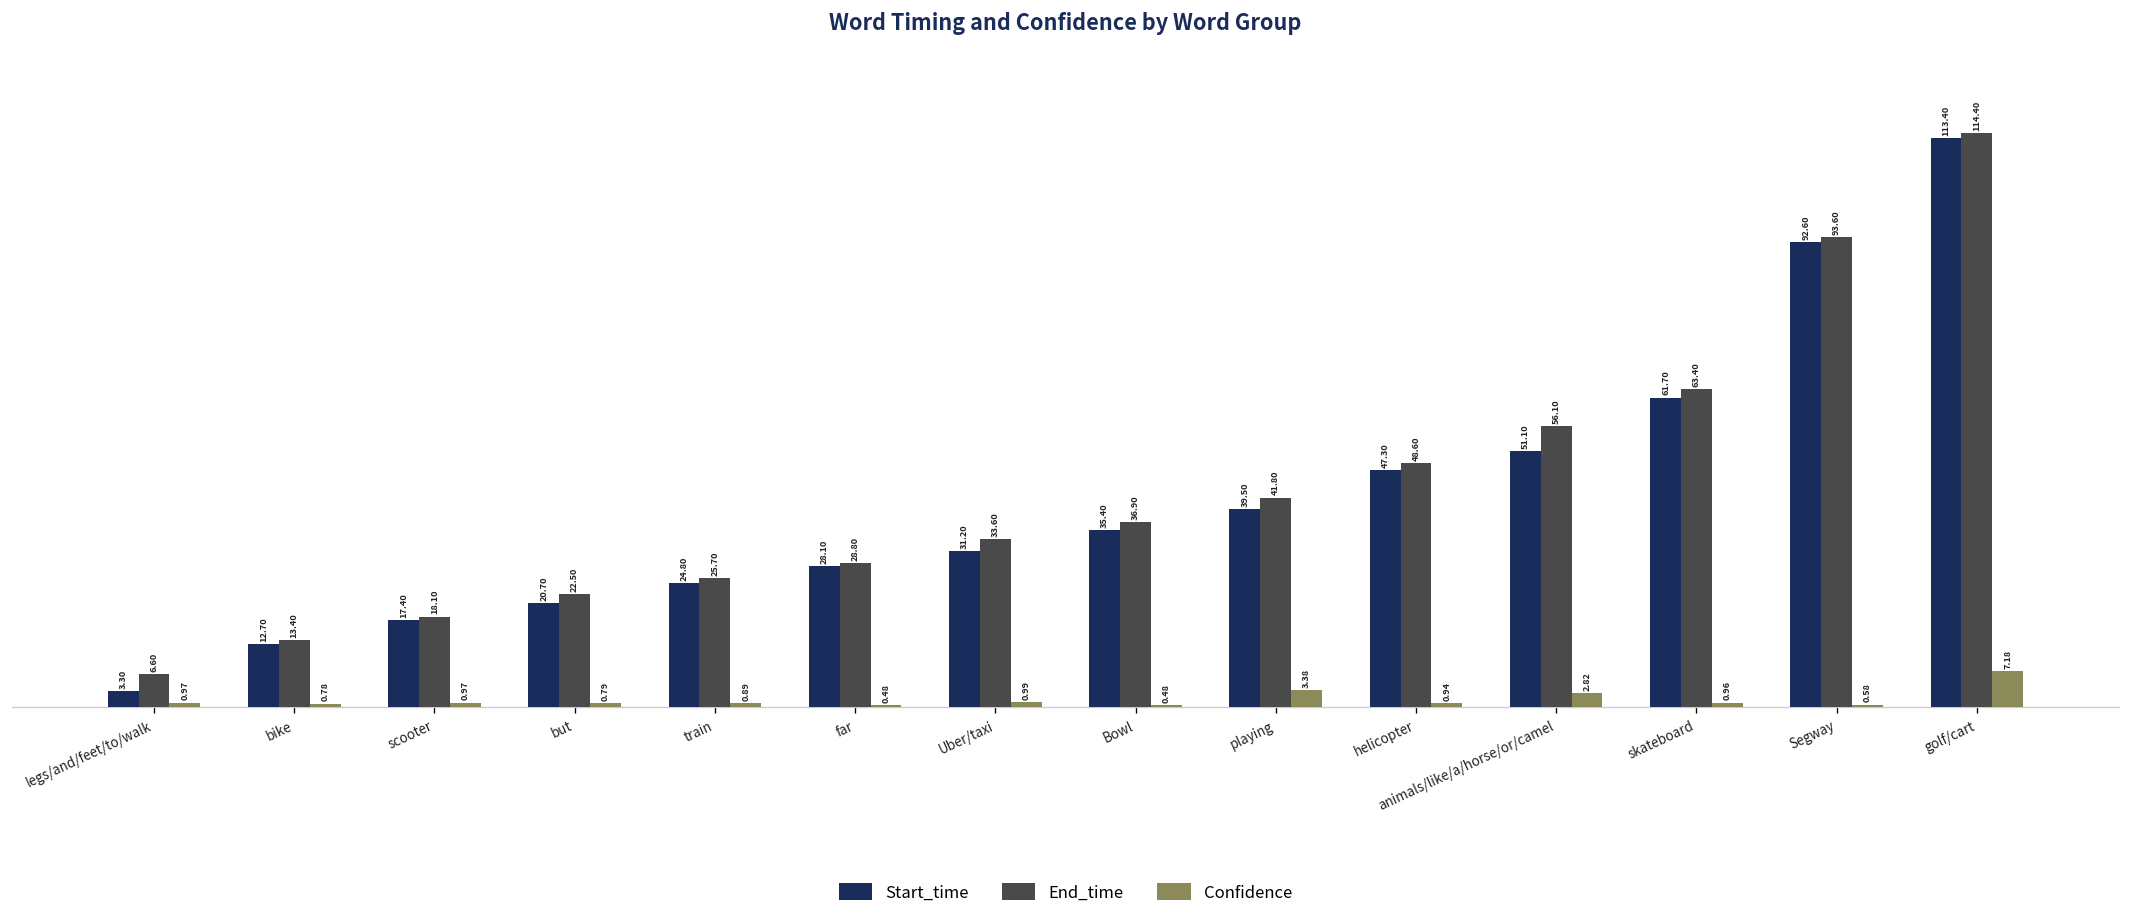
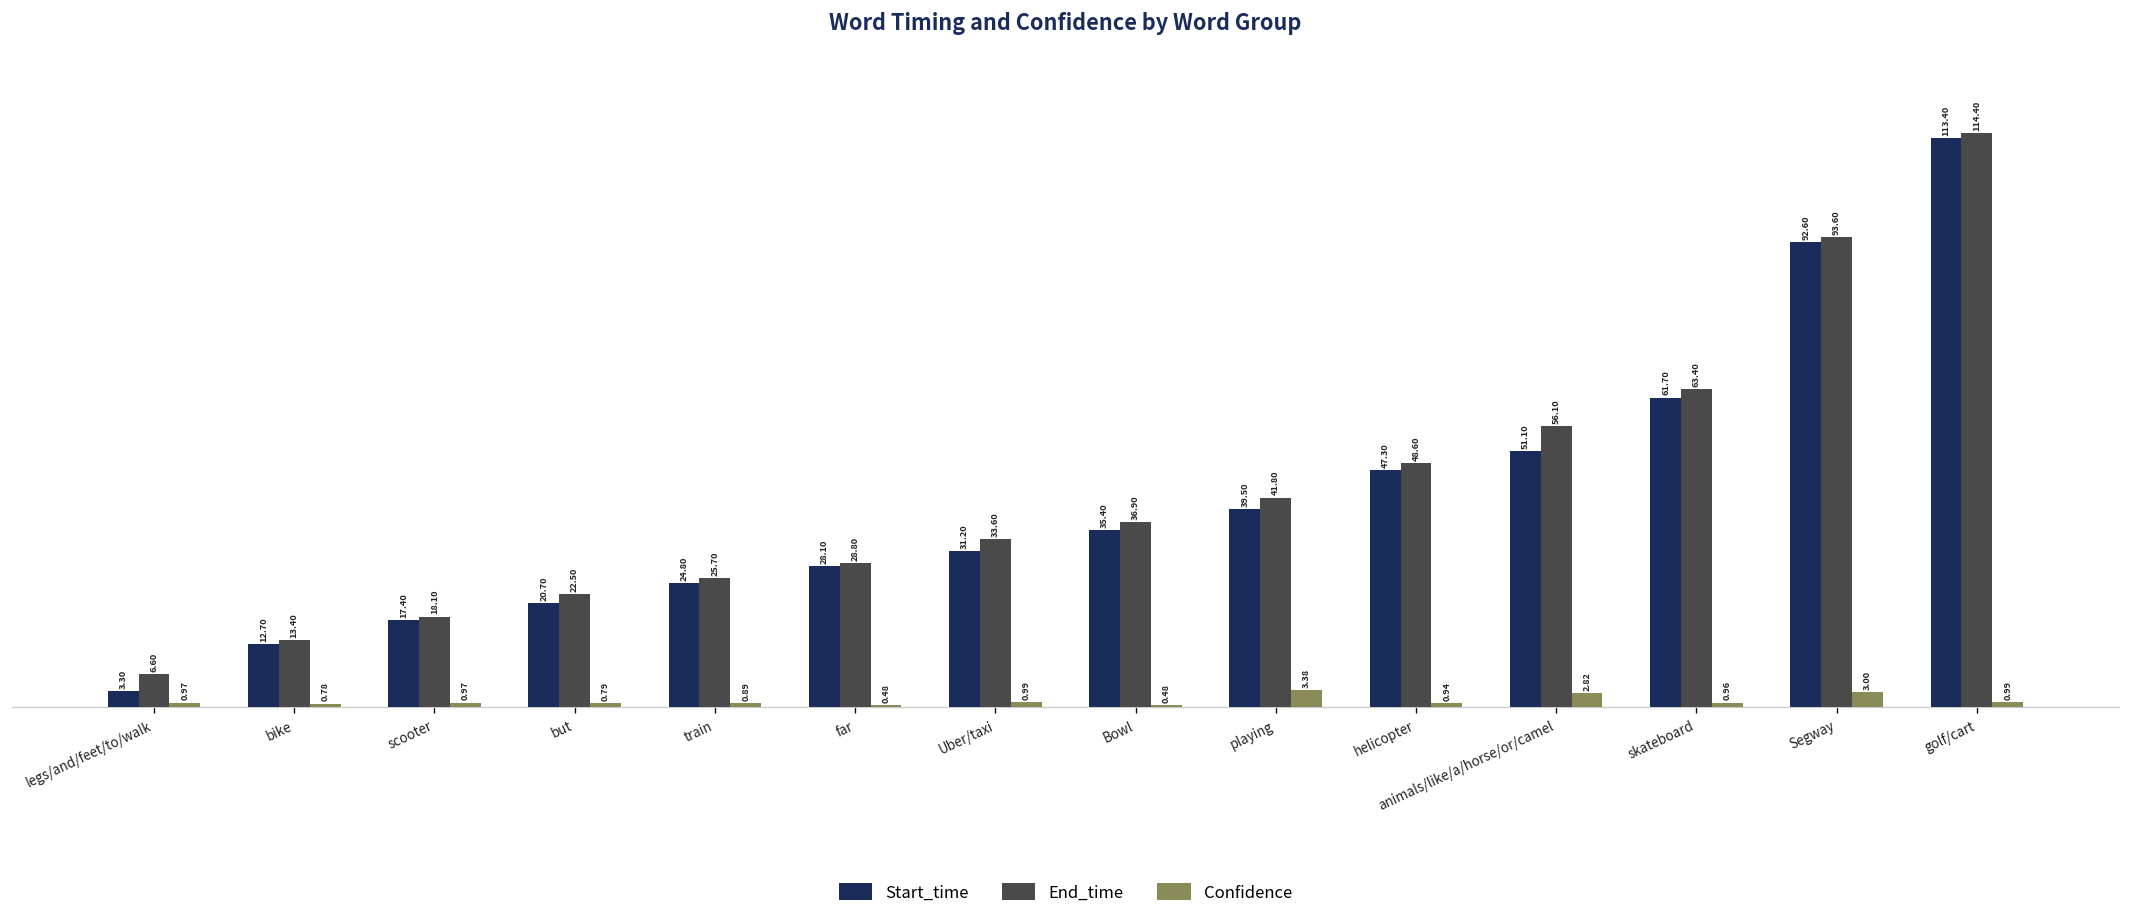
Confidence, Segway: 0.58 -> 3.00
Confidence, golf/cart: 7.18 -> 0.99
